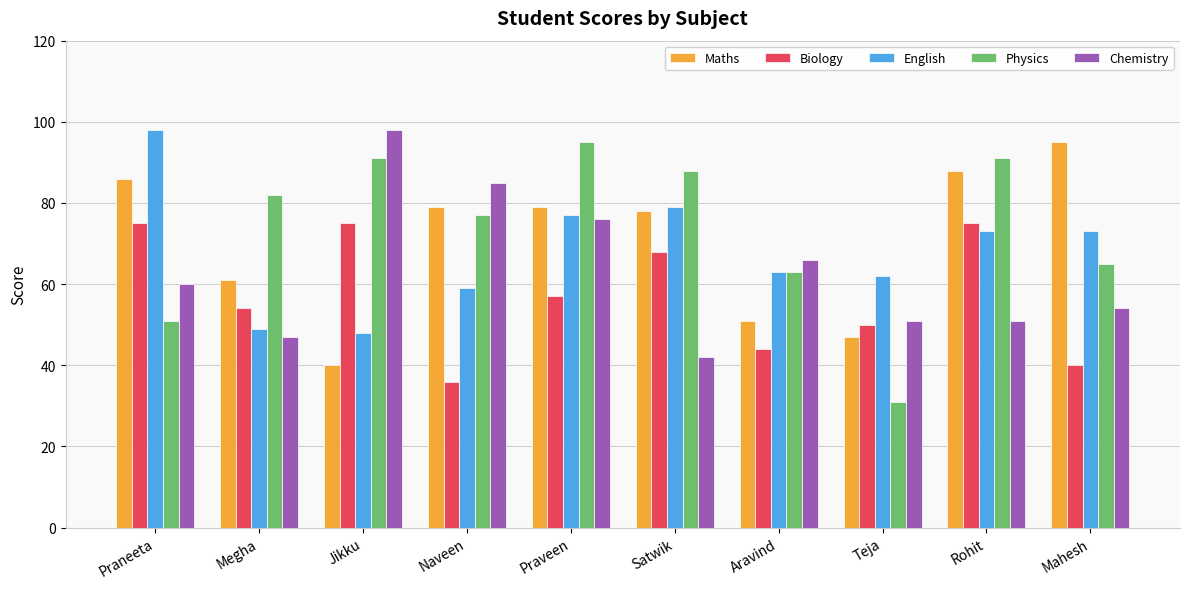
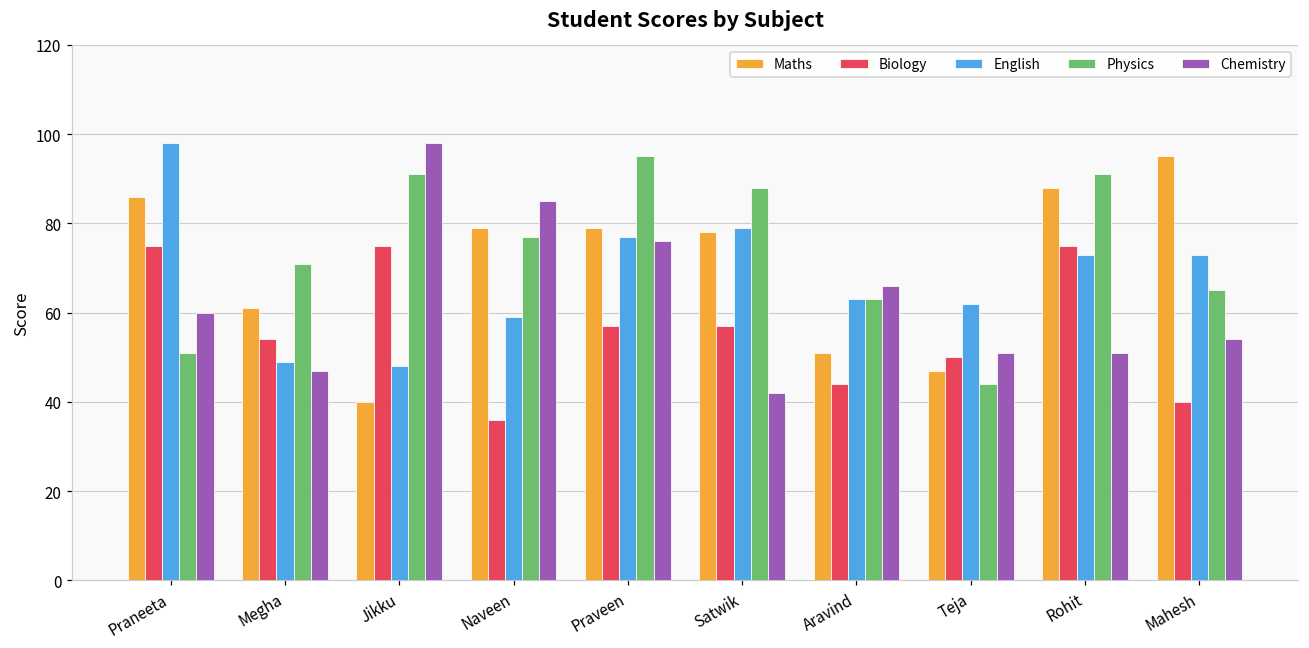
Physics, Megha: 82 -> 71
Biology, Satwik: 68 -> 57
Physics, Teja: 31 -> 44
